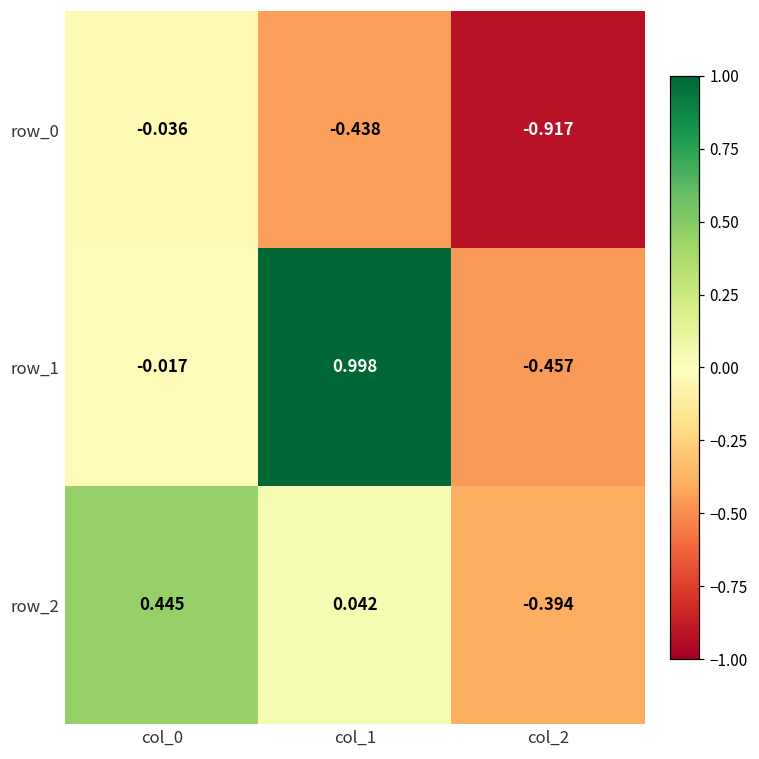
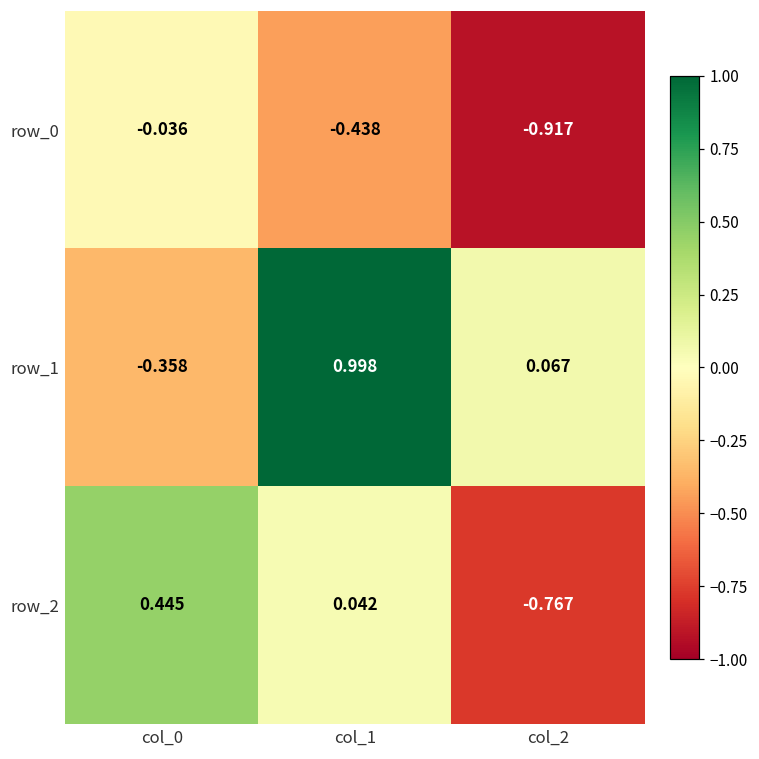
row_1, col_0: -0.017 -> -0.358
row_1, col_2: -0.457 -> 0.067
row_2, col_2: -0.394 -> -0.767
